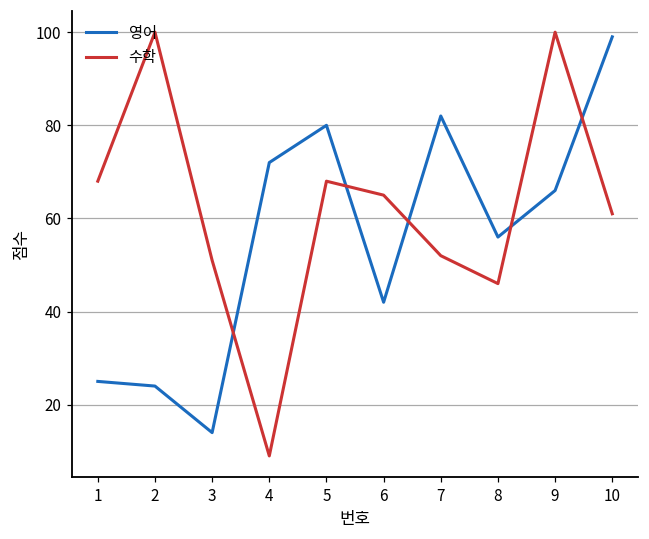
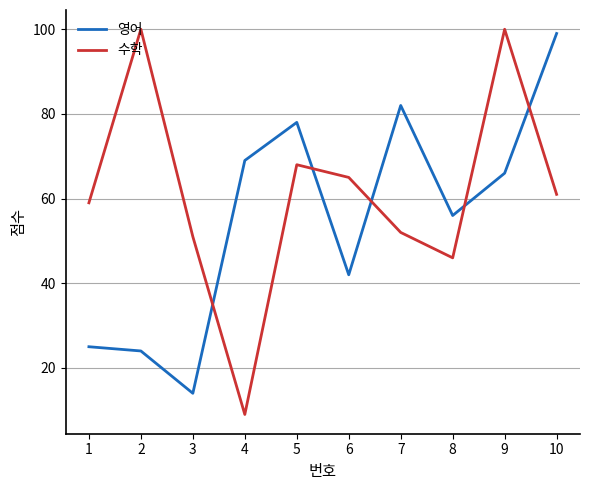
수학, 1: 68 -> 59
영어, 4: 72 -> 69
영어, 5: 80 -> 78
